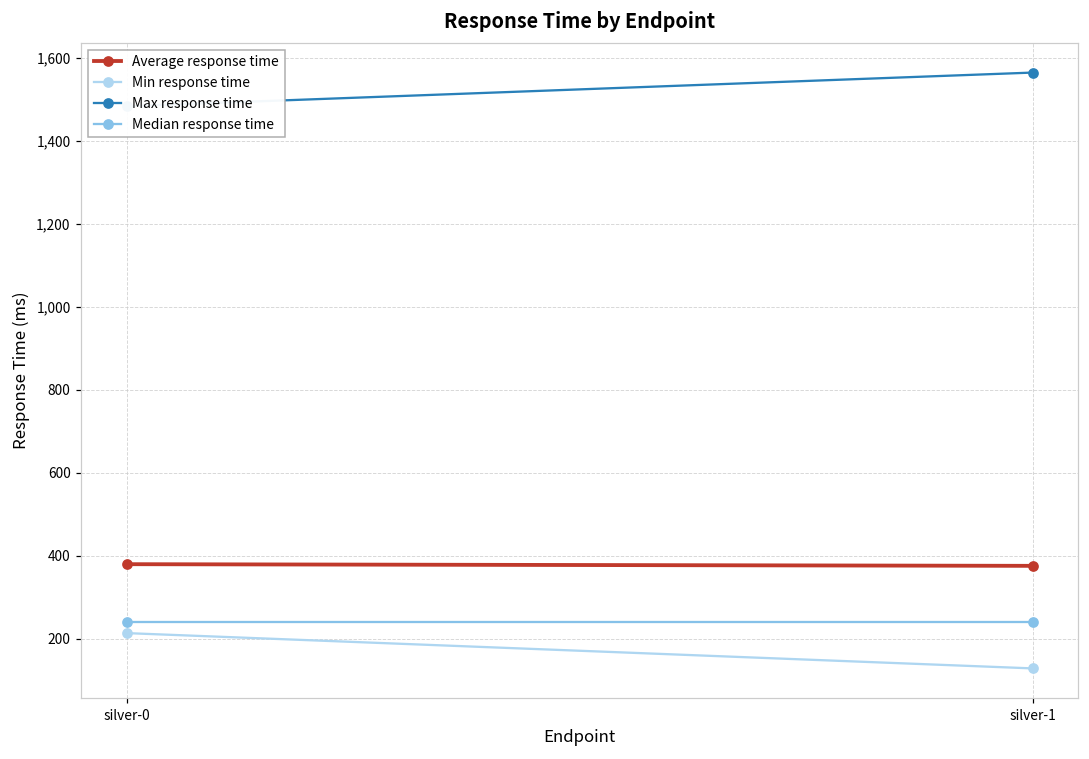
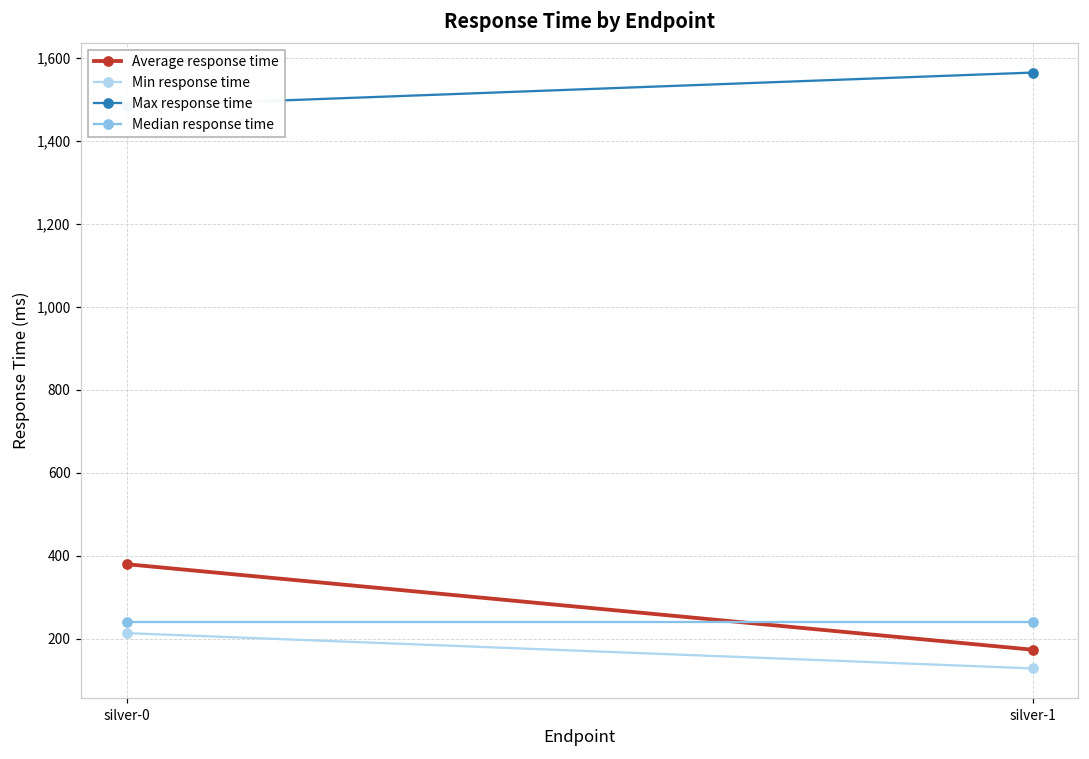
Average response time, silver-1: 380 -> 170
